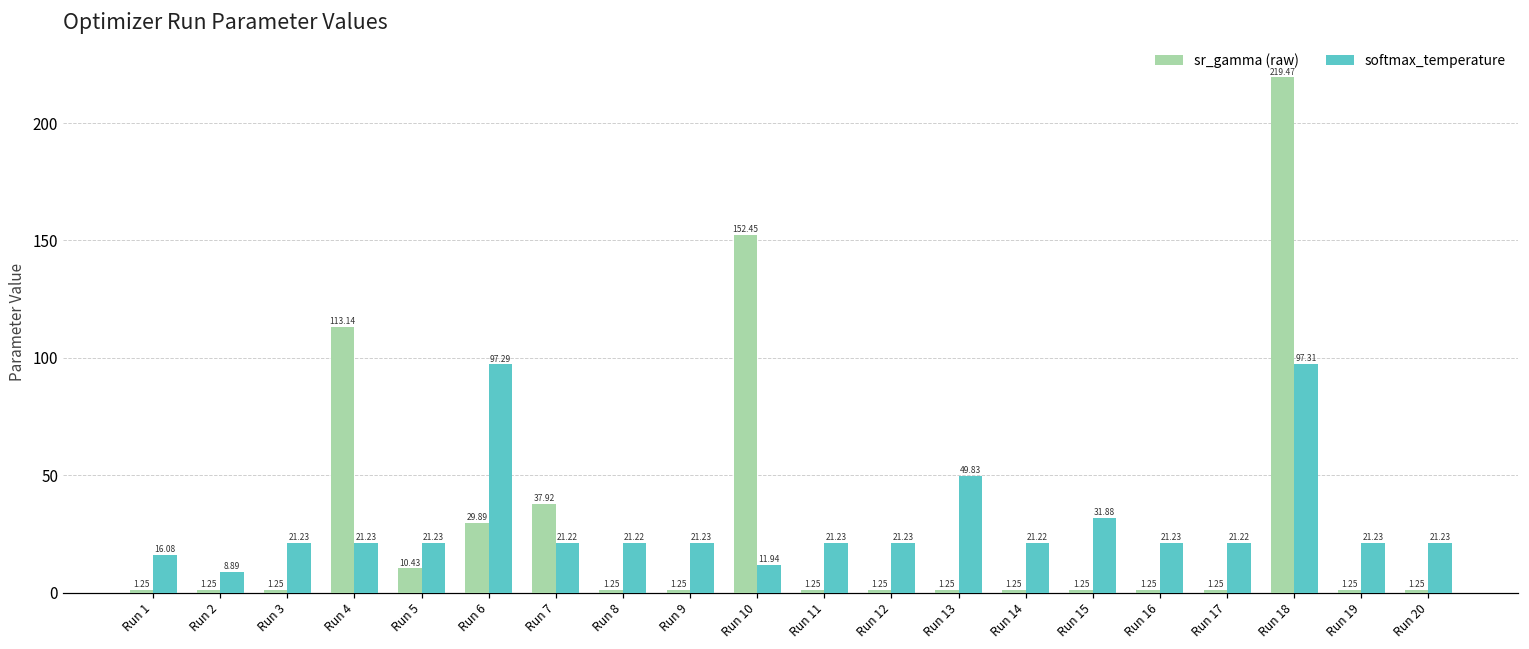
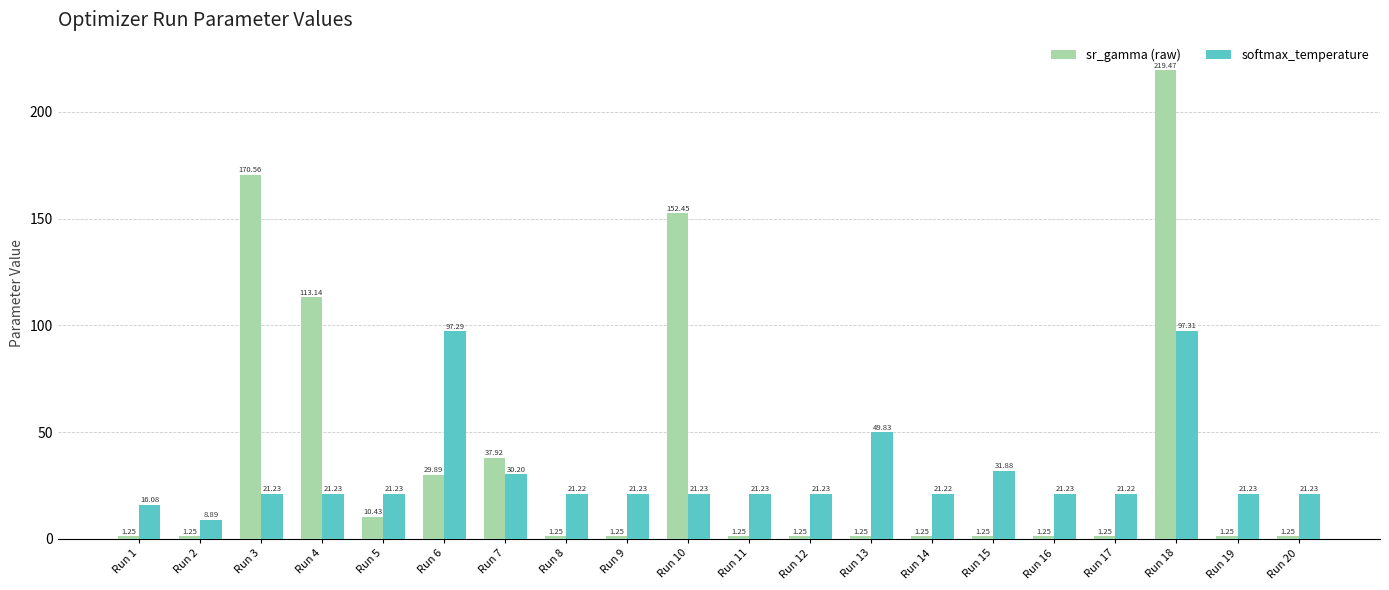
sr_gamma (raw), Run 3: 1.25 -> 170.56
softmax_temperature, Run 7: 21.22 -> 30.20
softmax_temperature, Run 10: 11.94 -> 21.23
